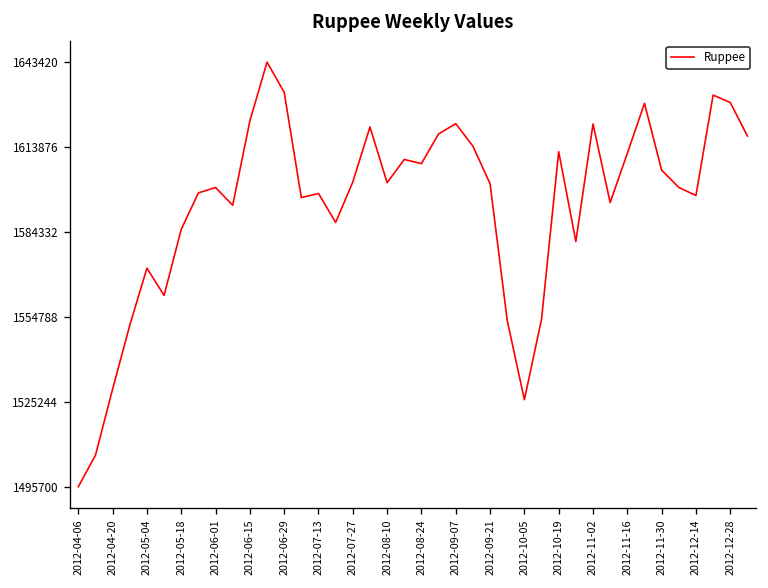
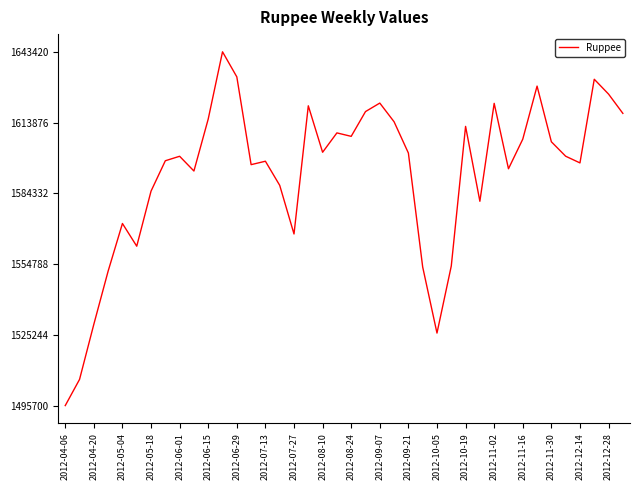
2012-06-15: 1623000 -> 1615000
2012-07-27: 1602000 -> 1567000
2012-11-16: 1612000 -> 1607000
2012-12-28: 1629000 -> 1626000
